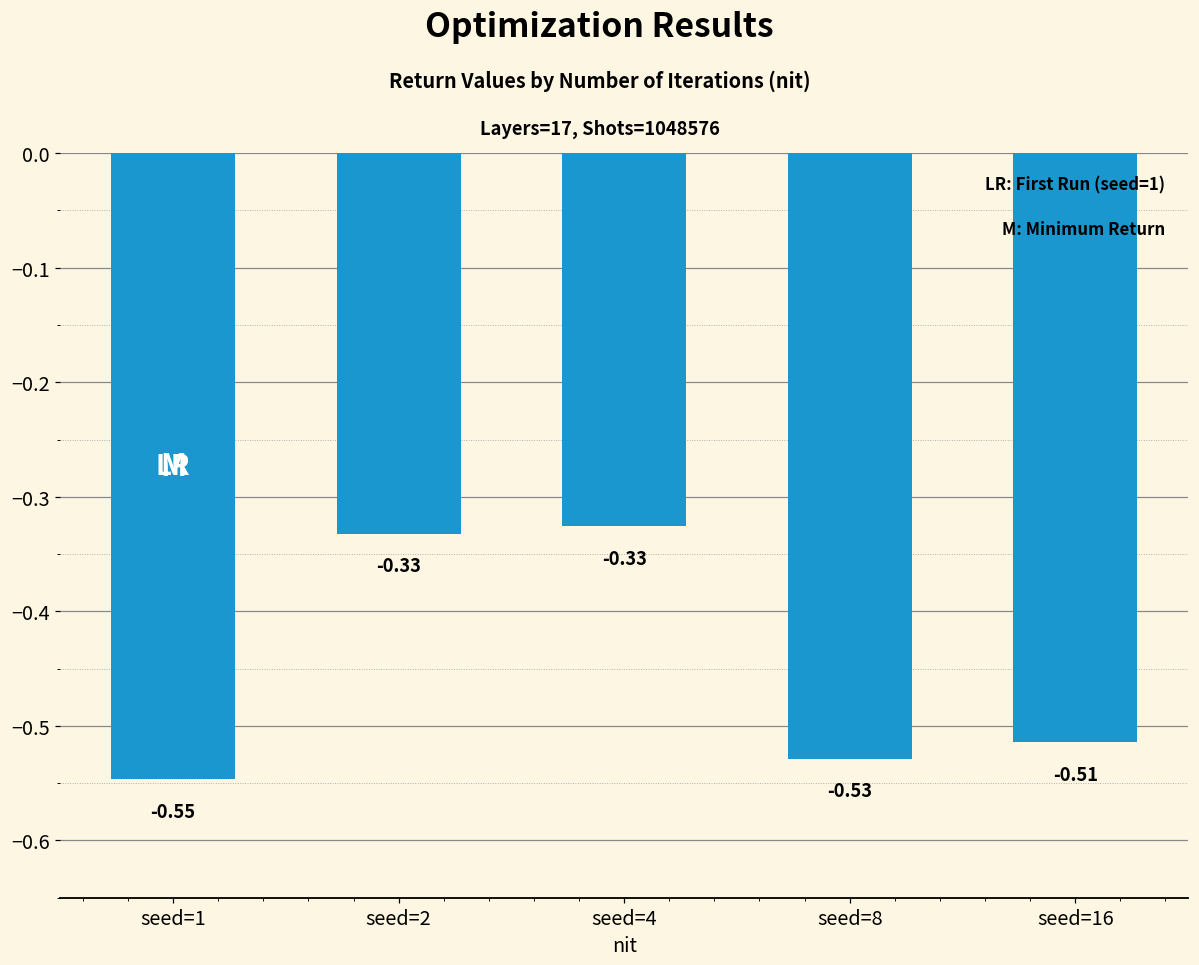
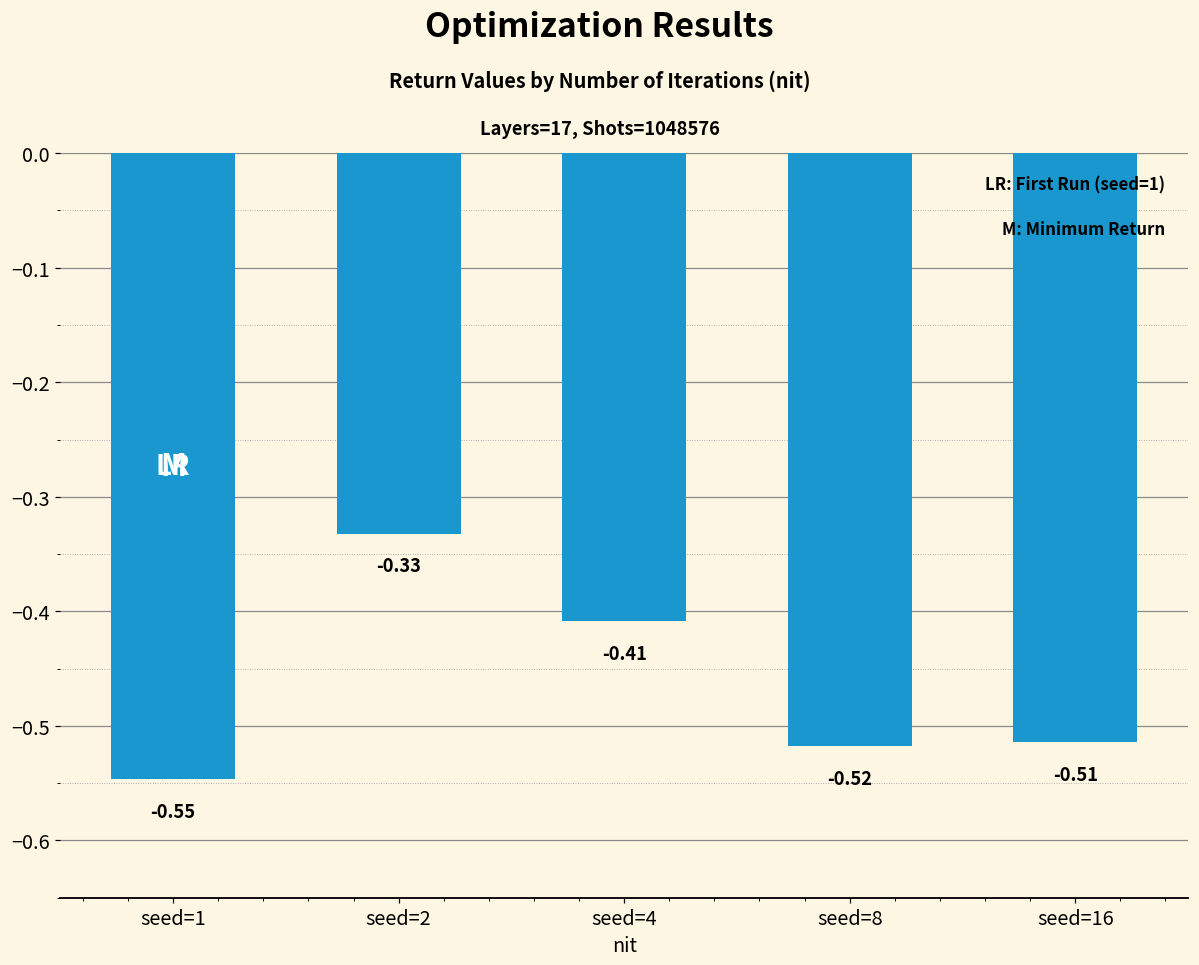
seed=4: -0.33 -> -0.41
seed=8: -0.53 -> -0.52
